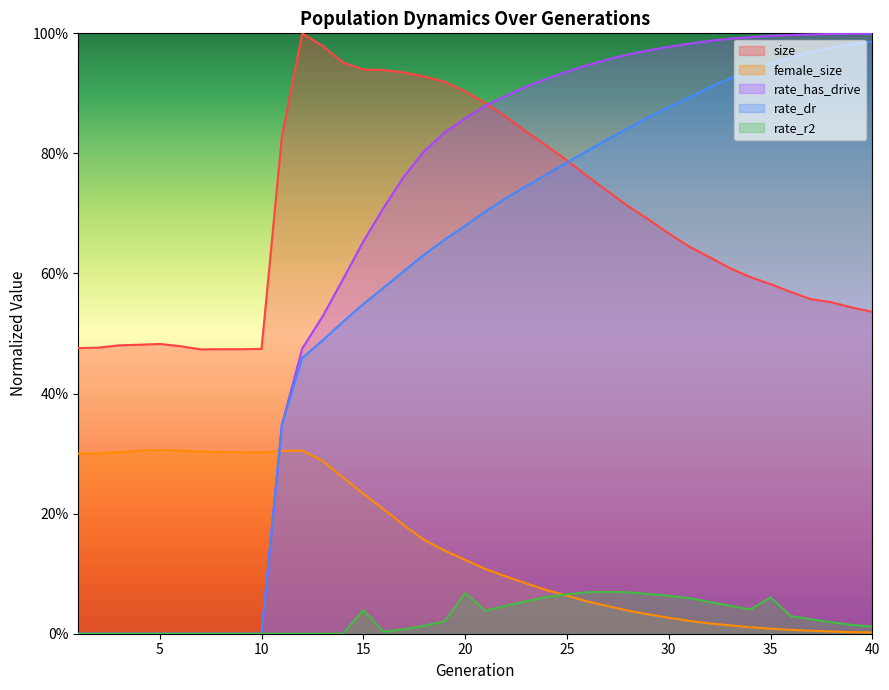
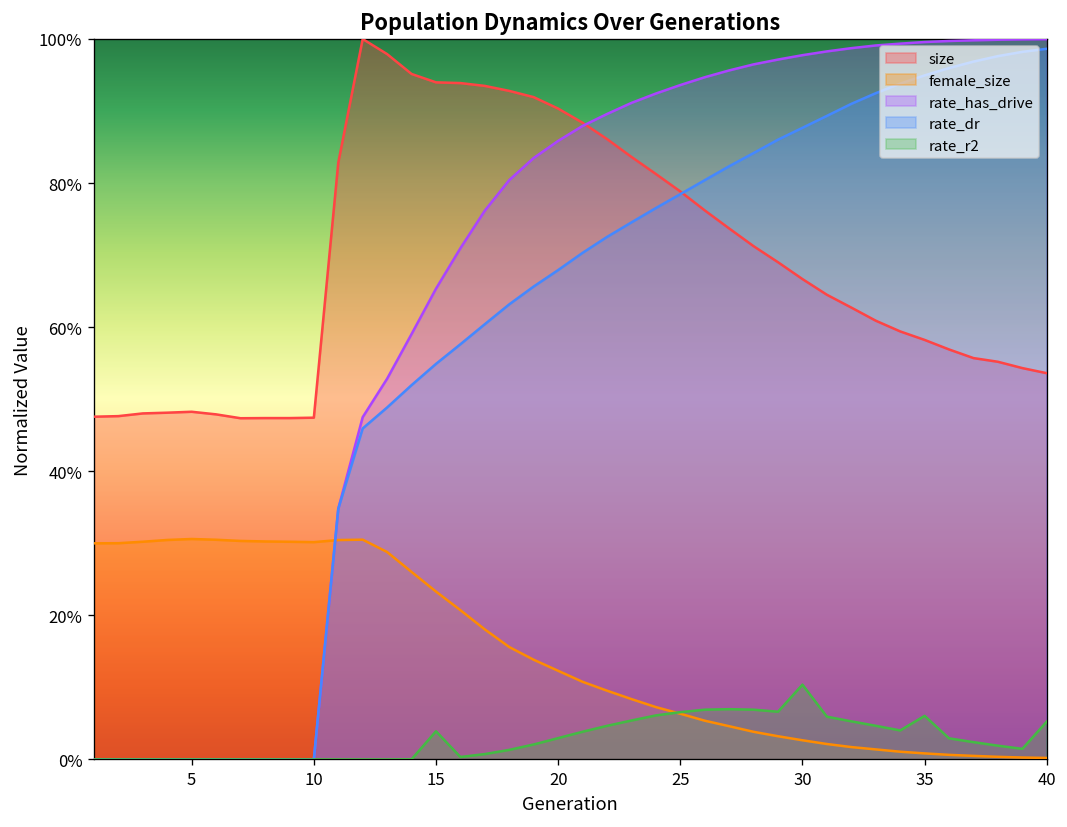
rate_r2, 20: 7% -> 3%
rate_r2, 30: 6% -> 10%
rate_r2, 40: 1% -> 5%
